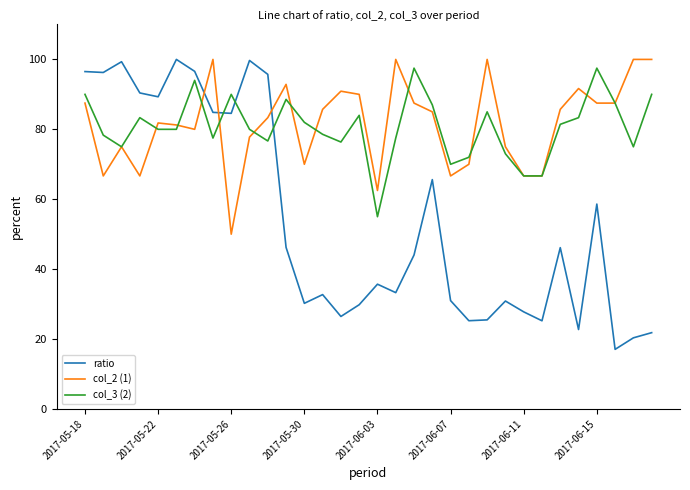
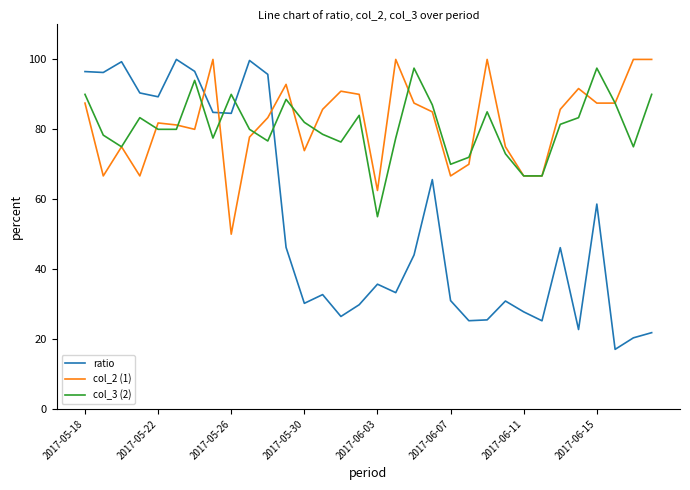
col_2 (1), 2017-05-30: 70 -> 74
